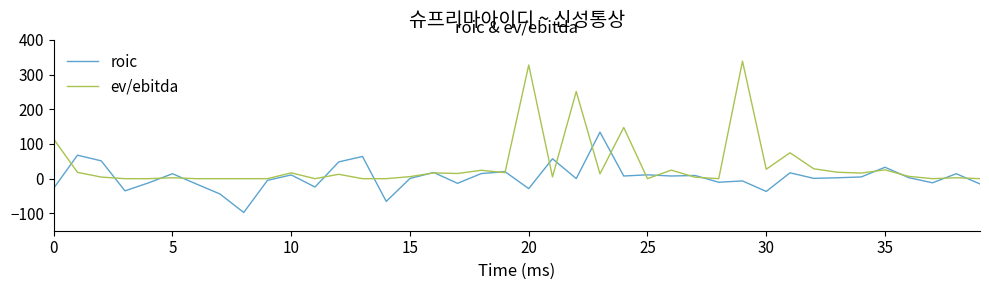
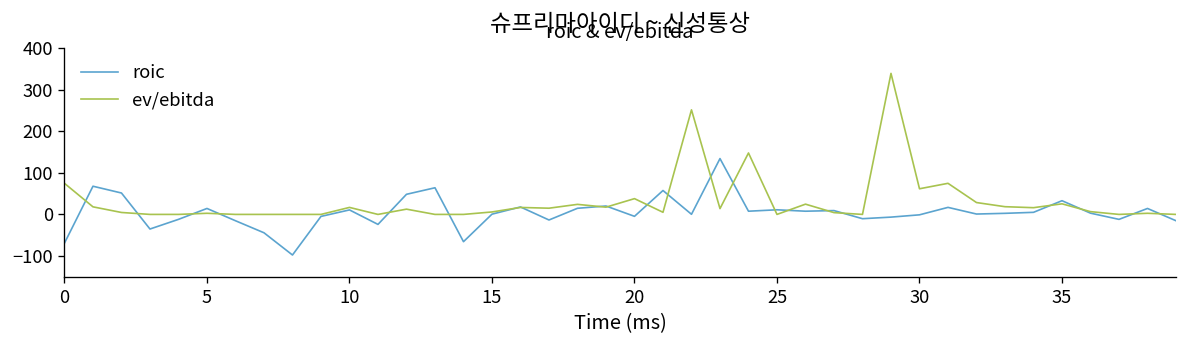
roic, 0: -30 -> -70
ev/ebitda, 0: 110 -> 70
roic, 20: -30 -> 0
ev/ebitda, 20: 330 -> 40
roic, 30: -40 -> 0
ev/ebitda, 30: 30 -> 60
